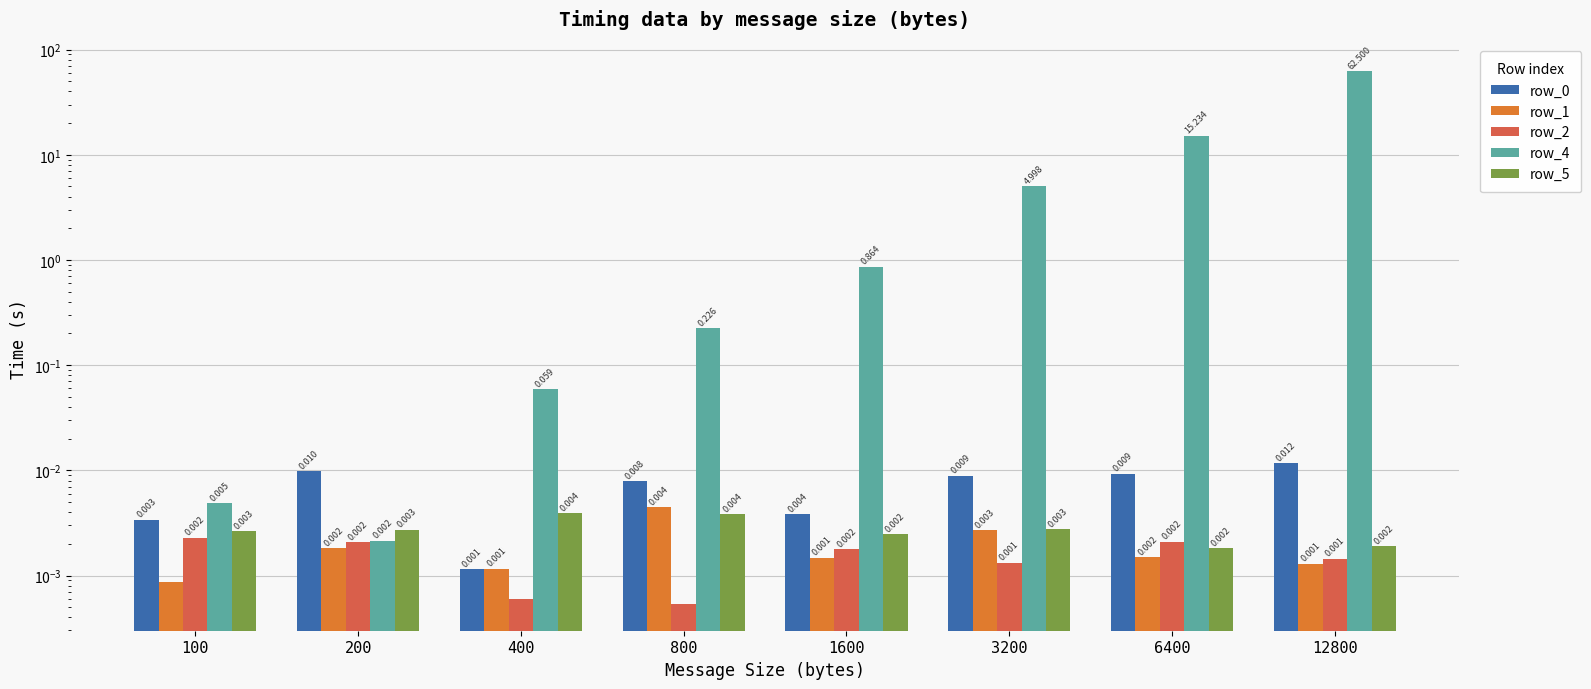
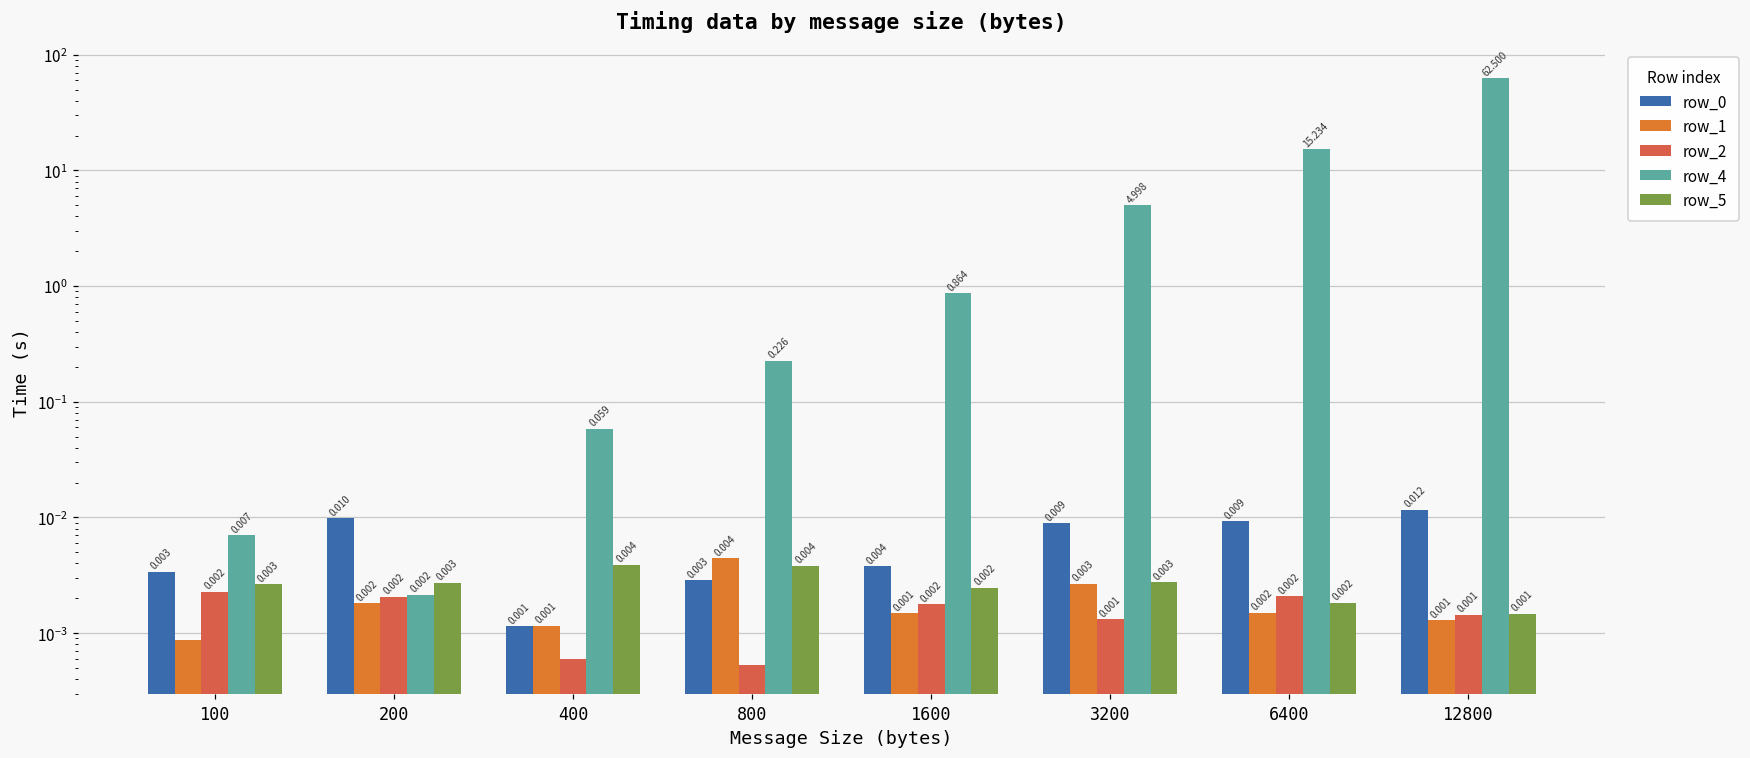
row_4, 100: 0.005 -> 0.007
row_0, 800: 0.008 -> 0.003
row_5, 12800: 0.002 -> 0.001
